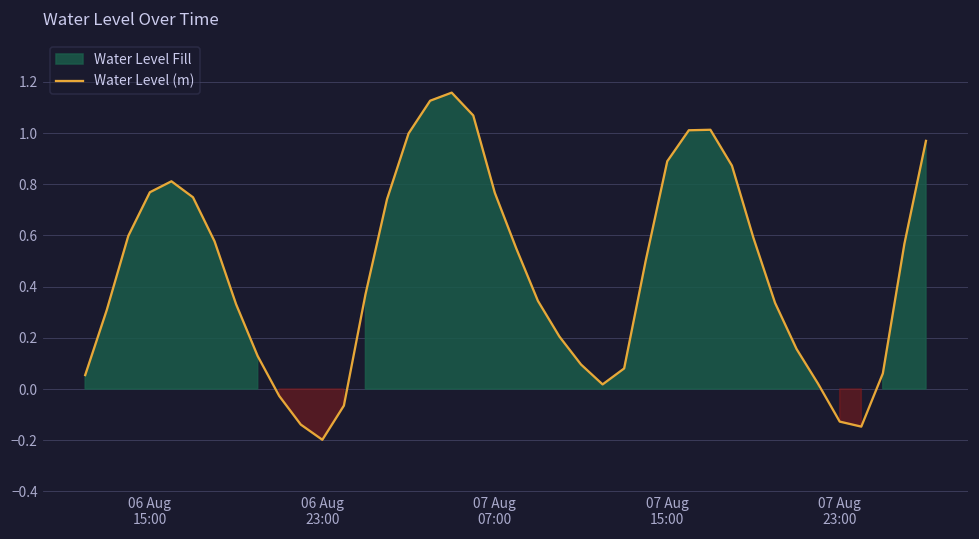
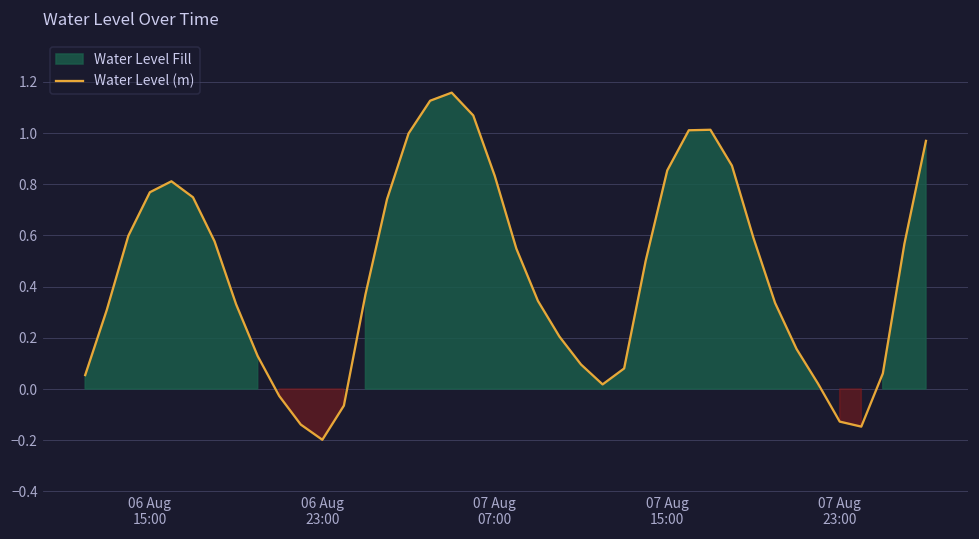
07 Aug 07:00: 0.77 -> 0.83
07 Aug 15:00: 0.89 -> 0.85
